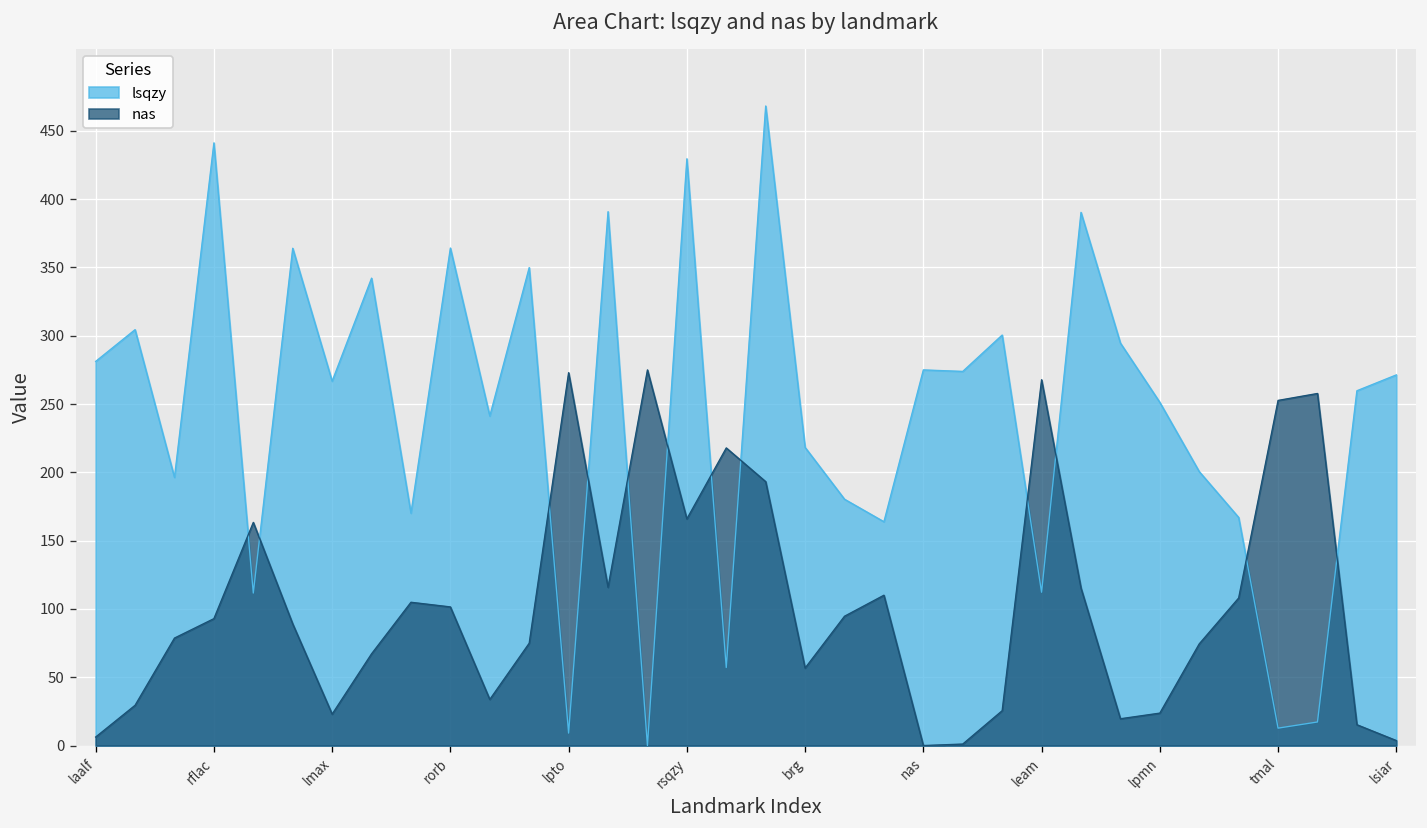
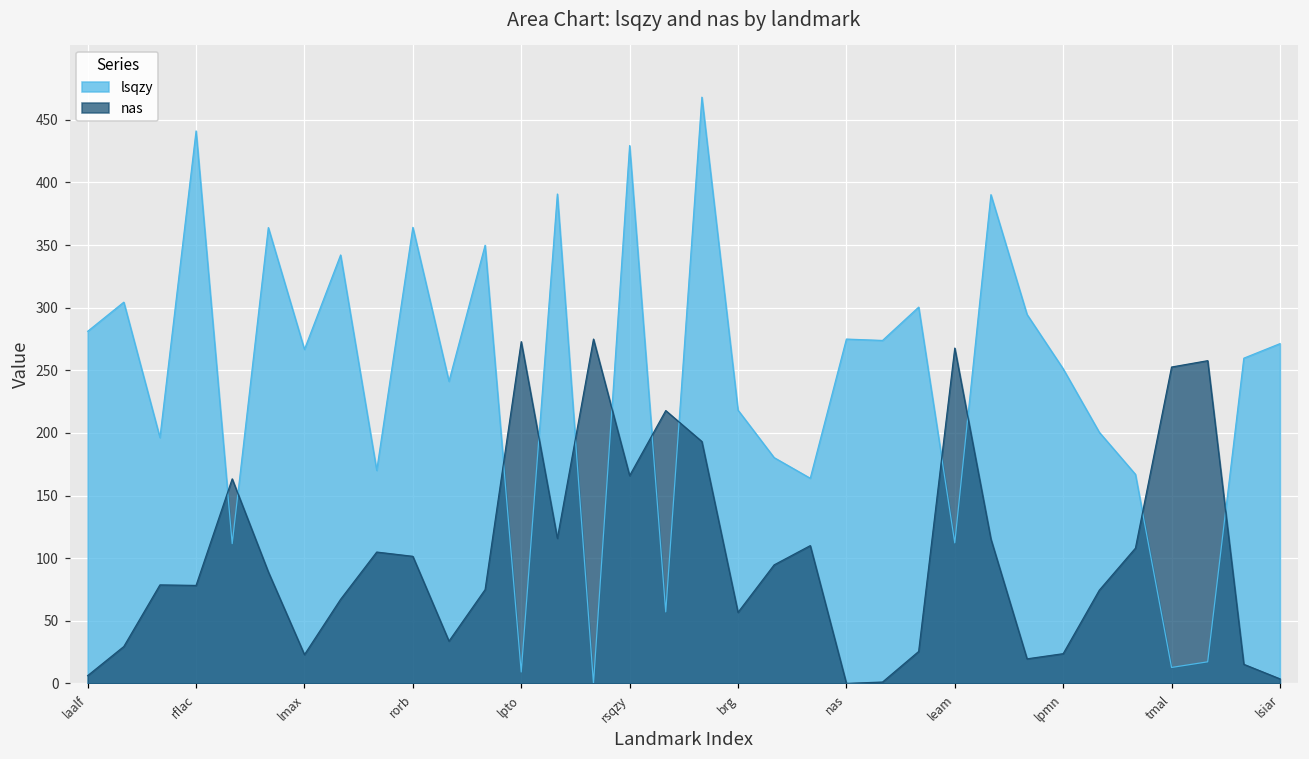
nas, rflac: 93 -> 78
